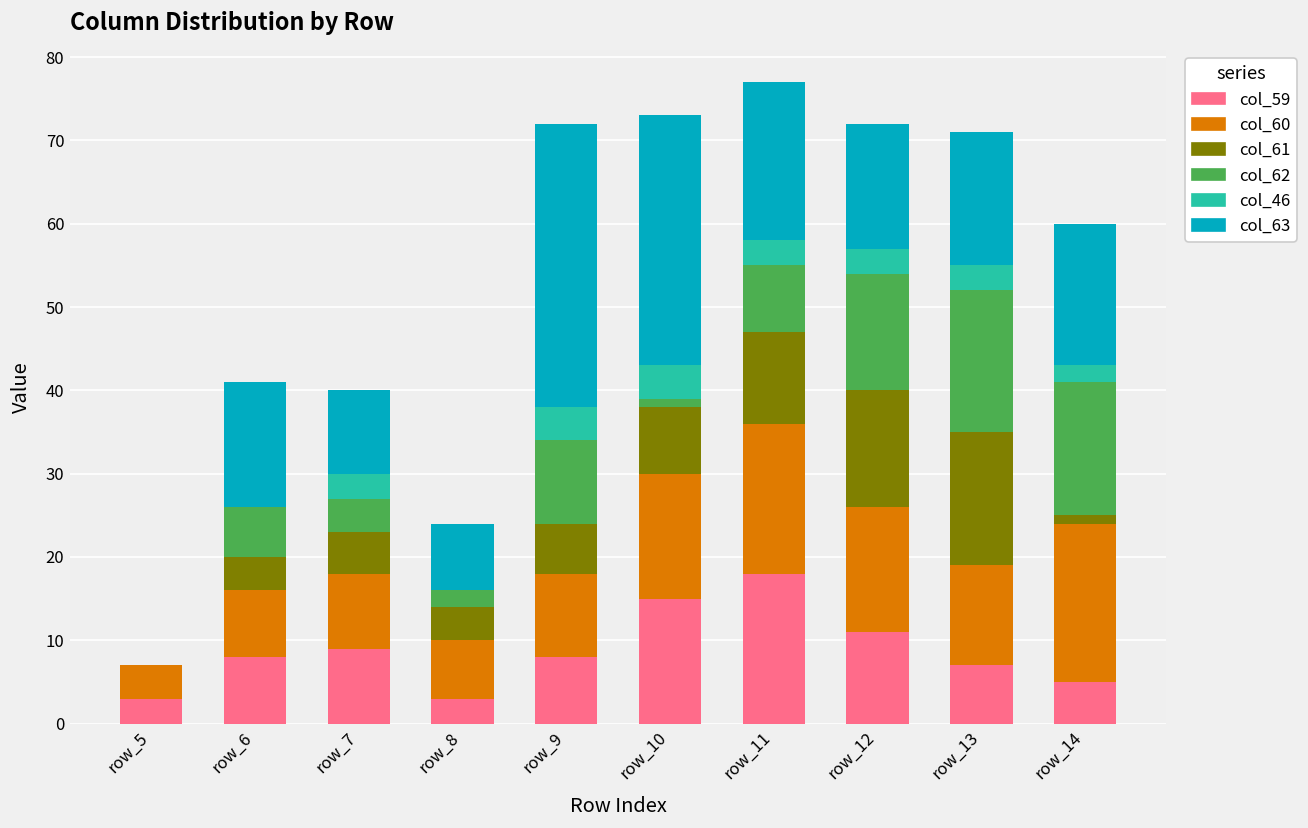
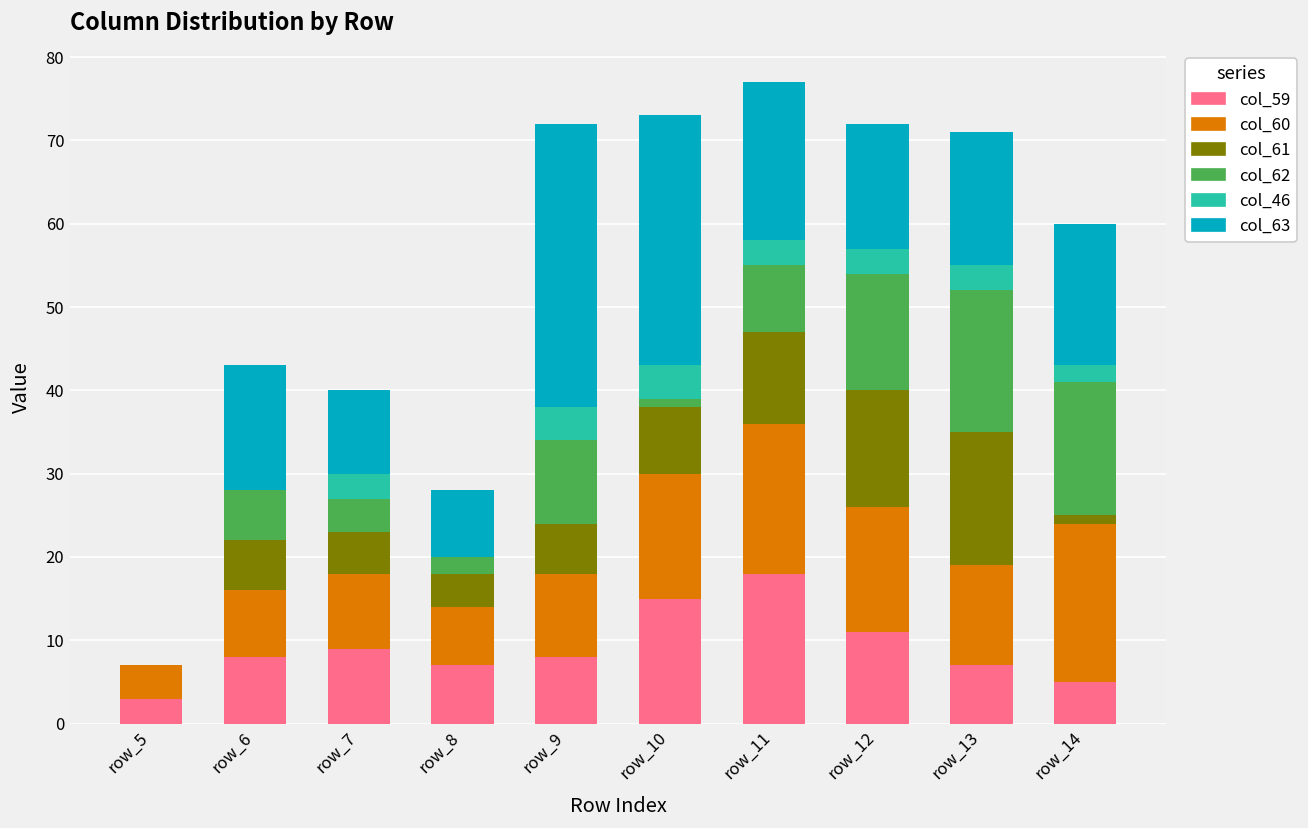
col_61, row_6: 4 -> 6
col_59, row_8: 3 -> 7
